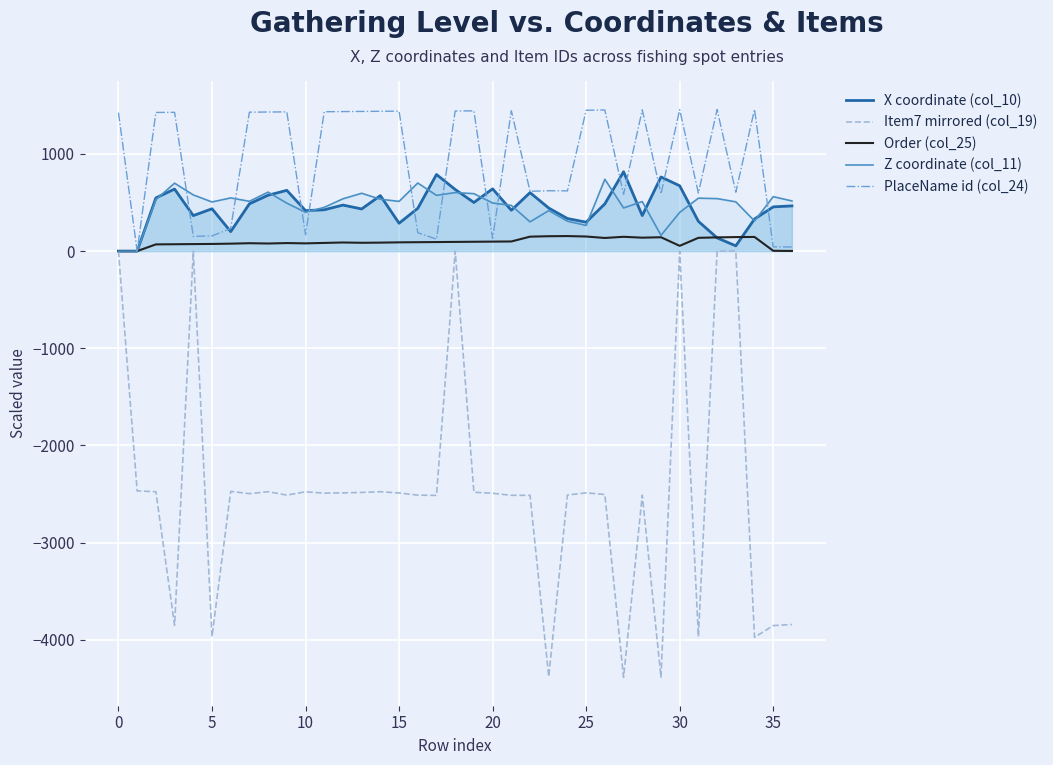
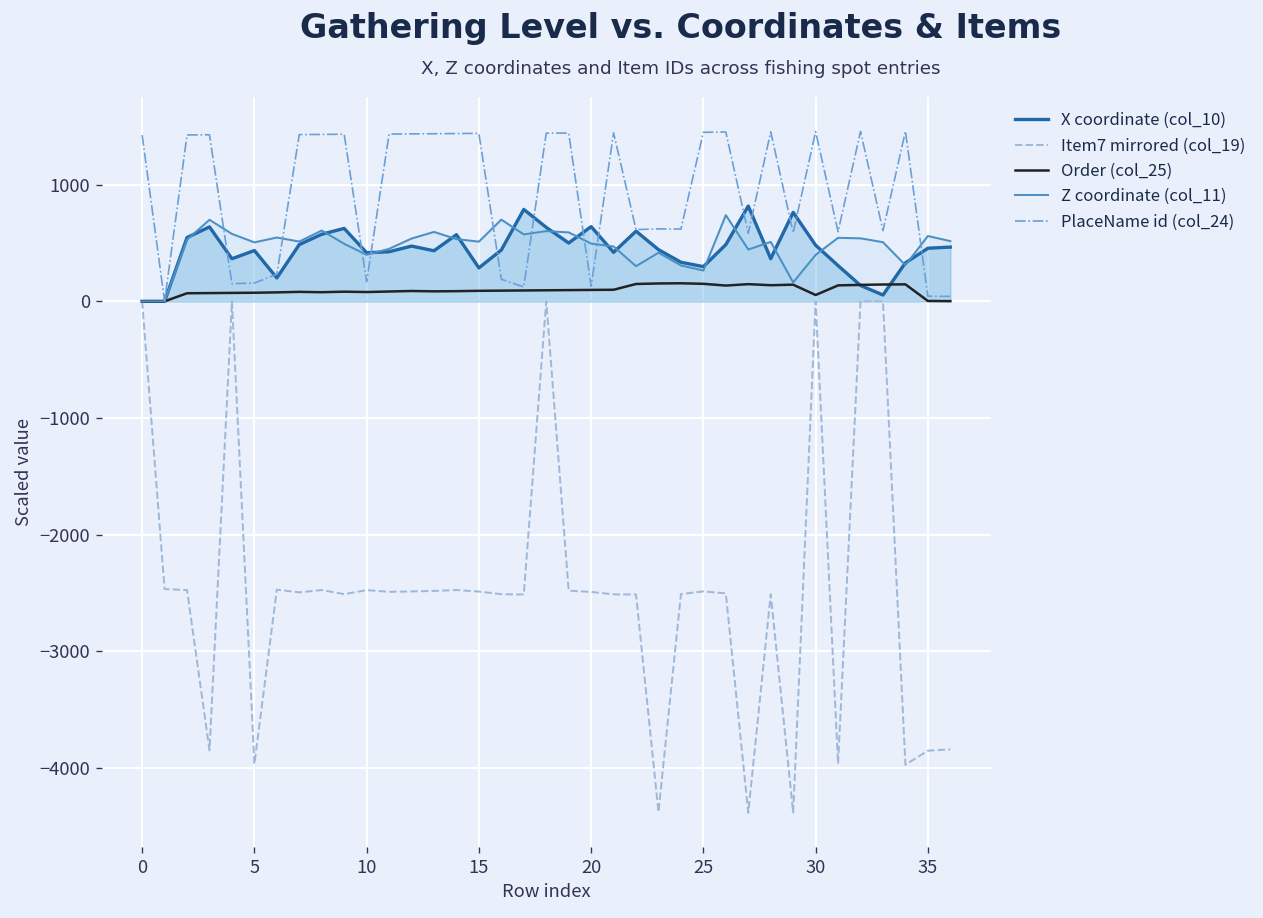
X coordinate (col_10), 30: 700 -> 500
